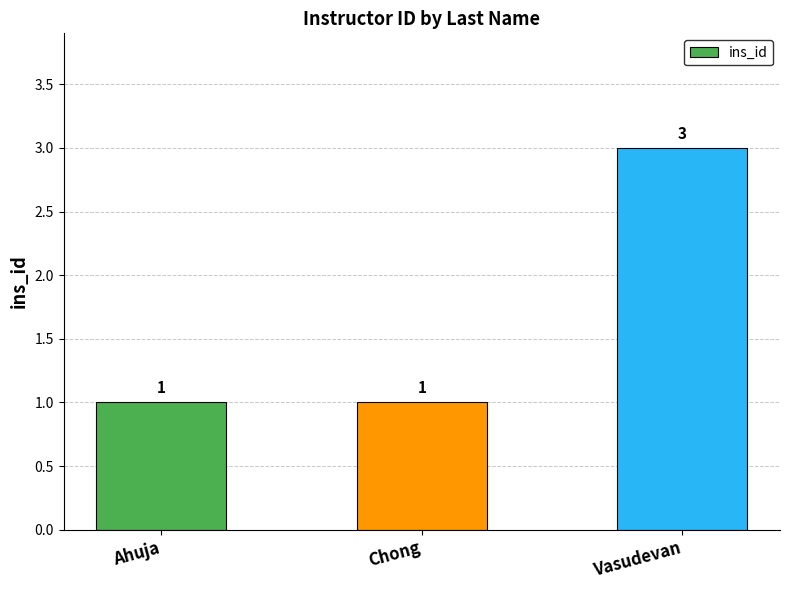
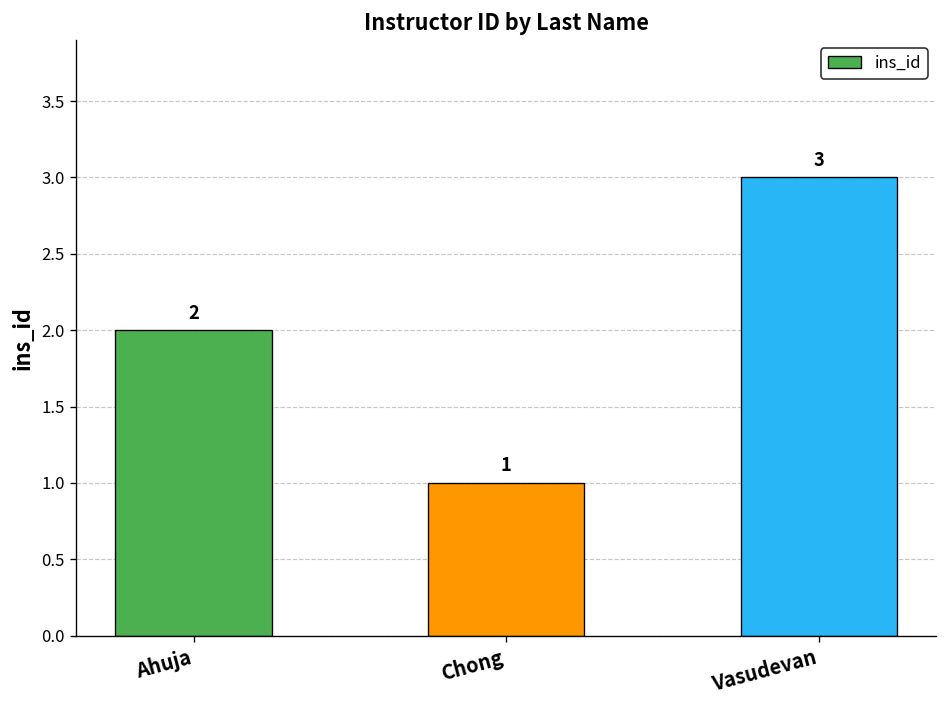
Ahuja: 1 -> 2
